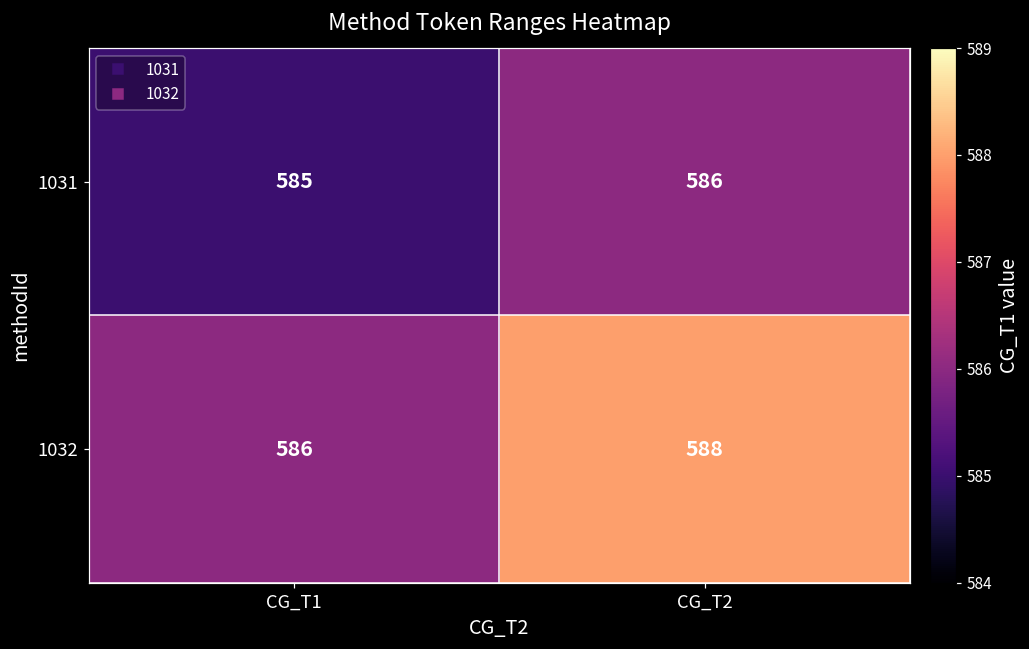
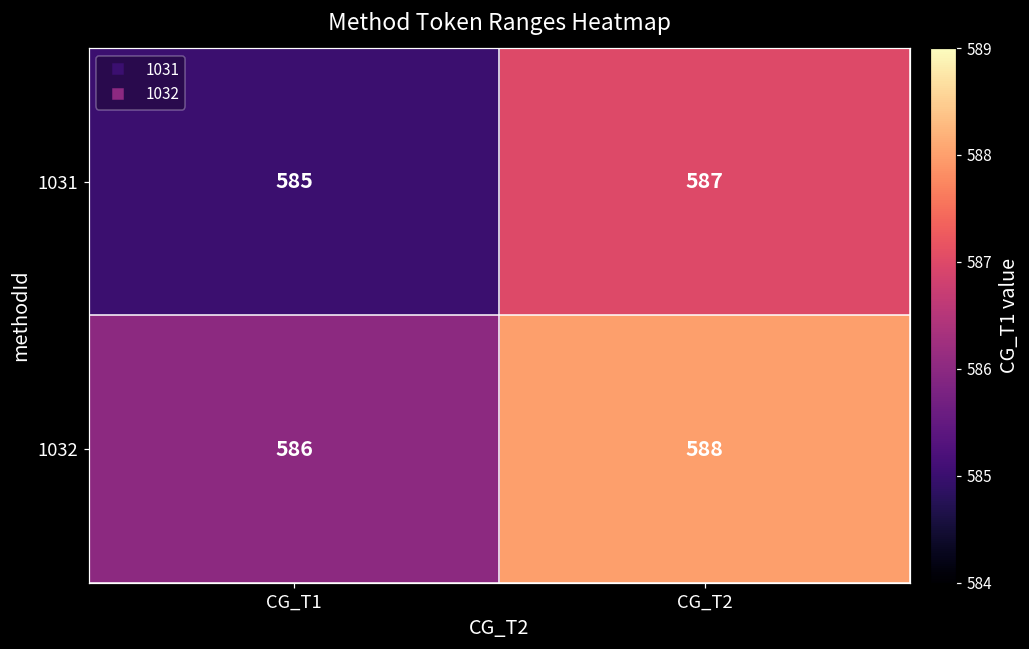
1031, CG_T2: 586 -> 587
